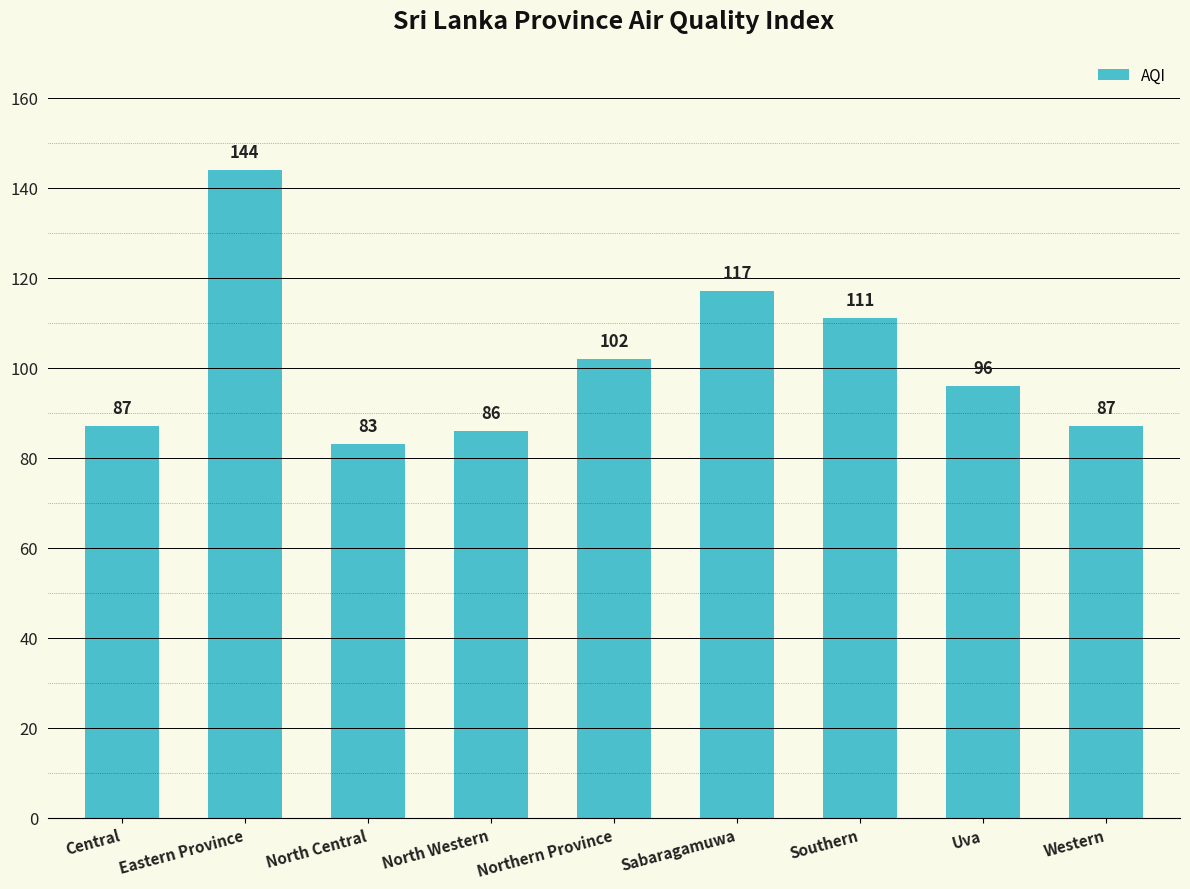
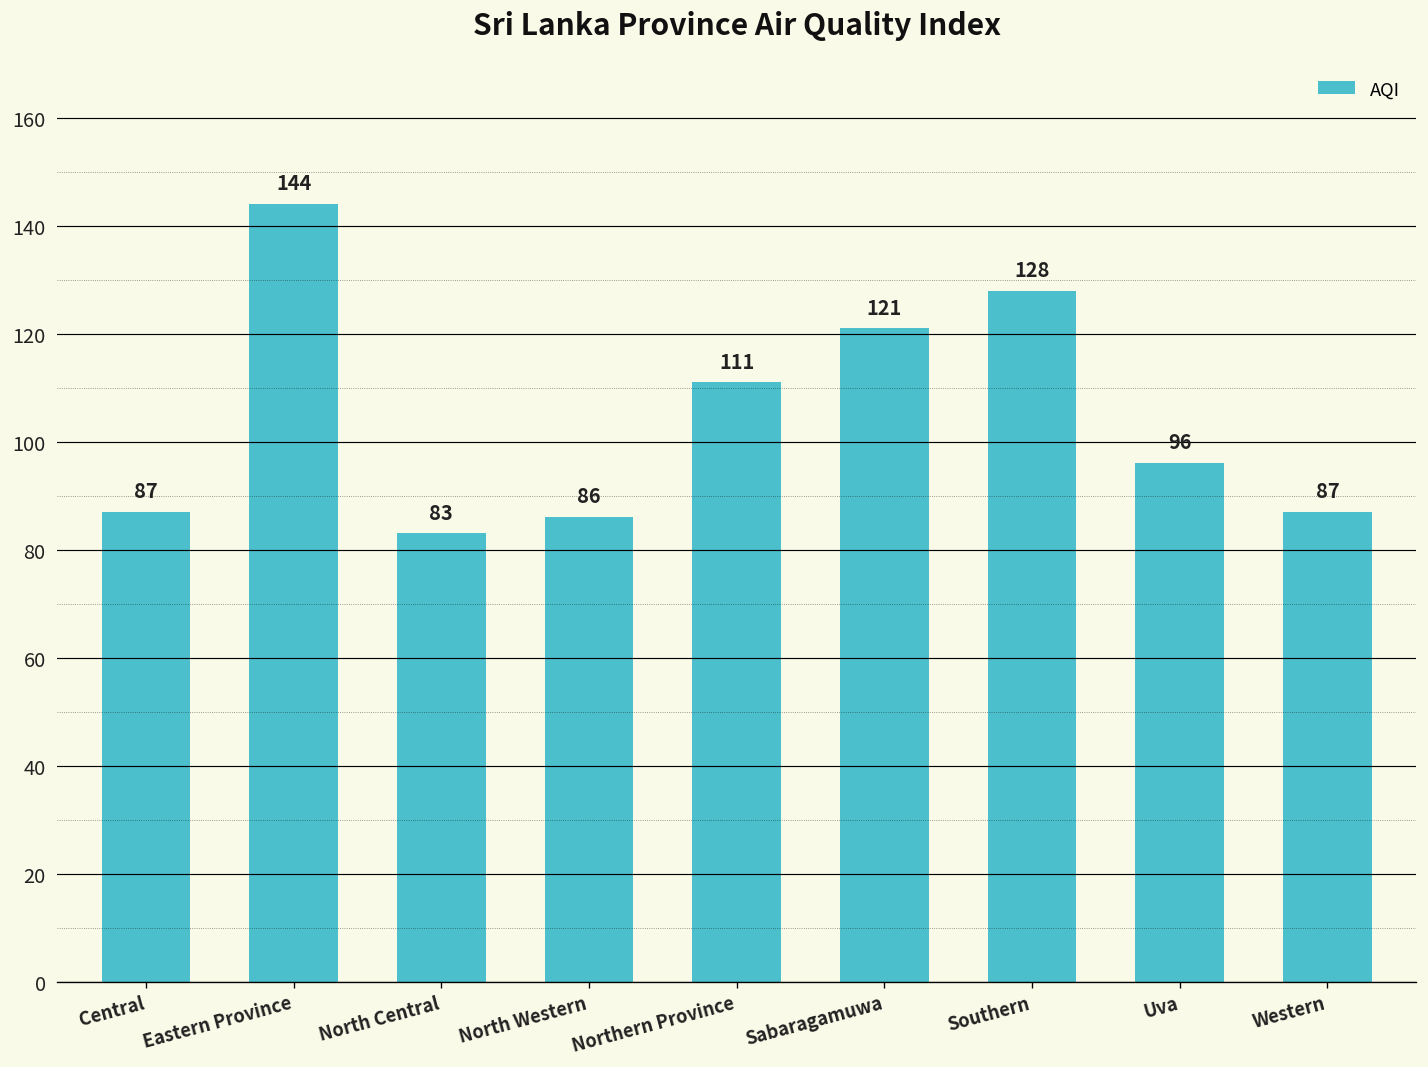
Northern Province: 102 -> 111
Sabaragamuwa: 117 -> 121
Southern: 111 -> 128
